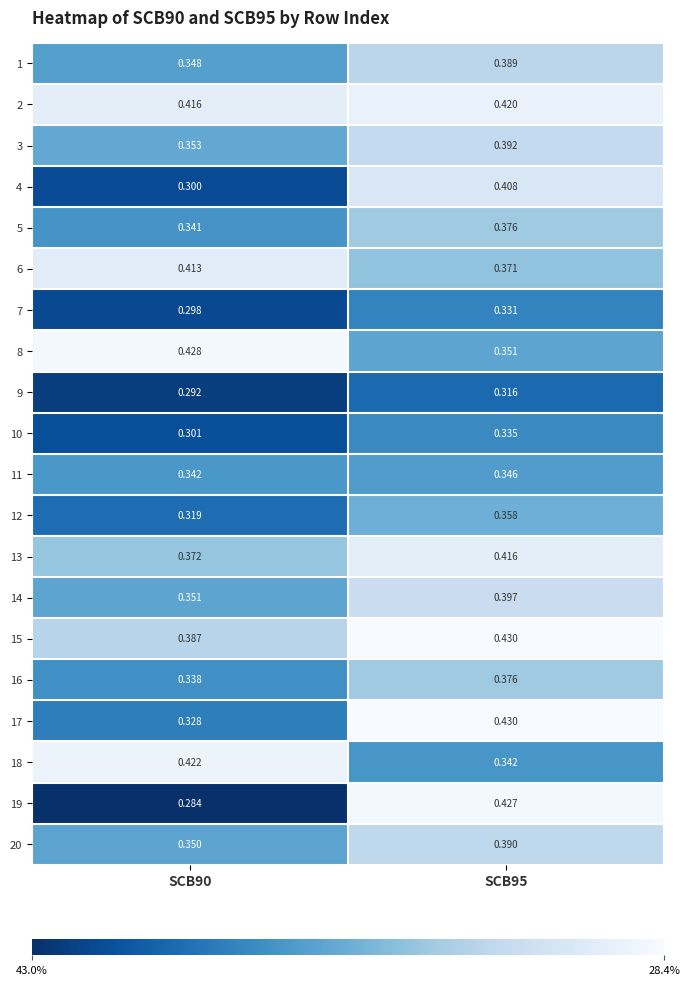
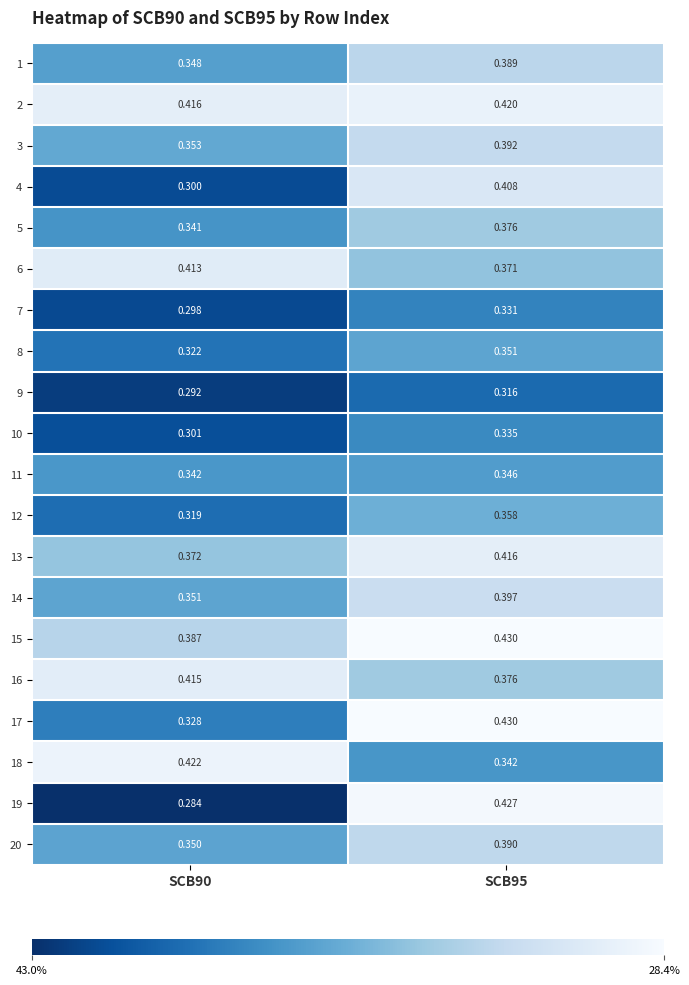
8, SCB90: 0.428 -> 0.322
16, SCB90: 0.338 -> 0.415
